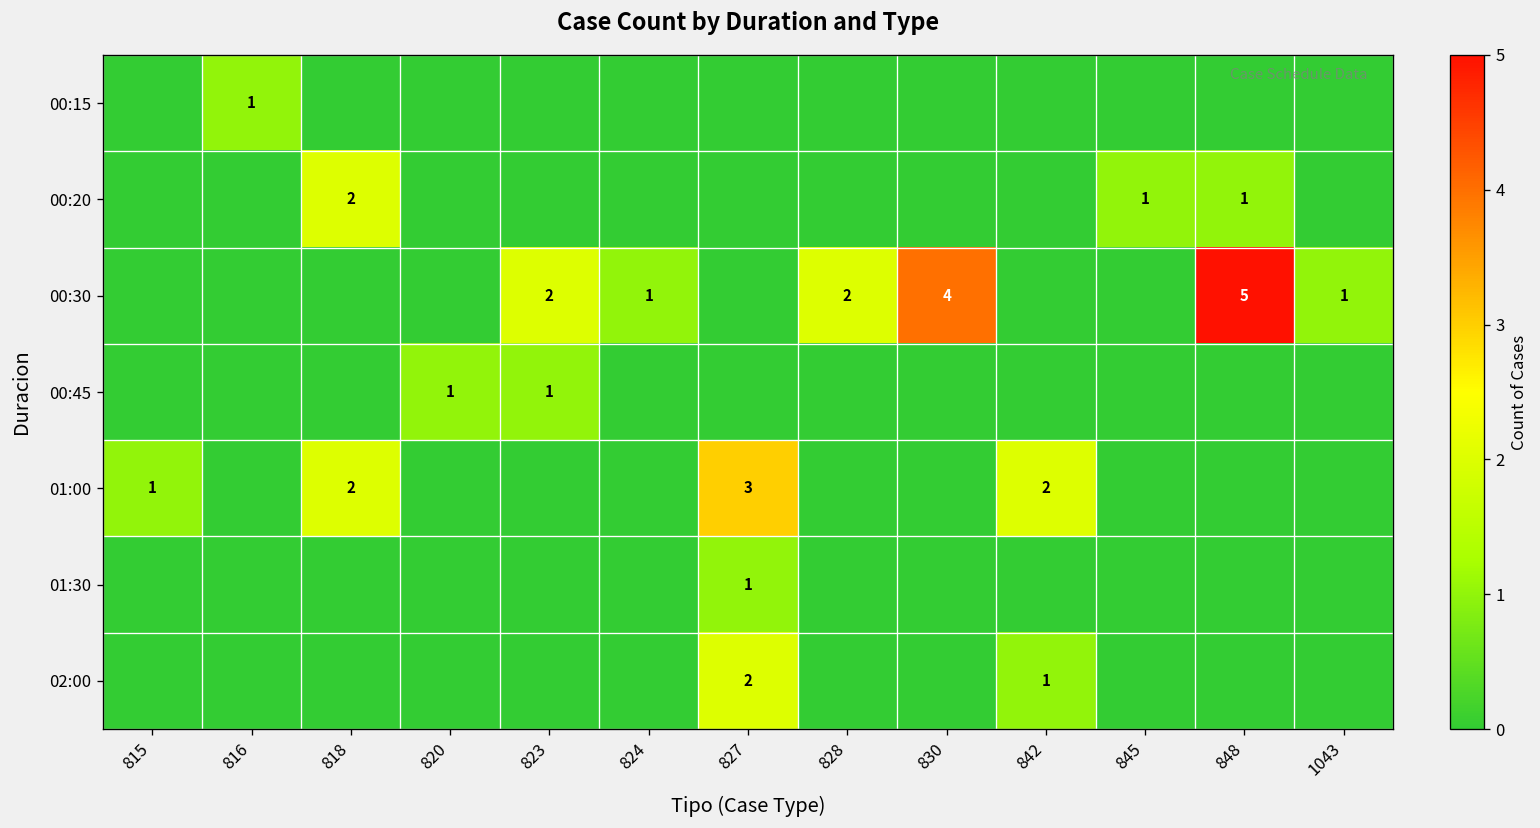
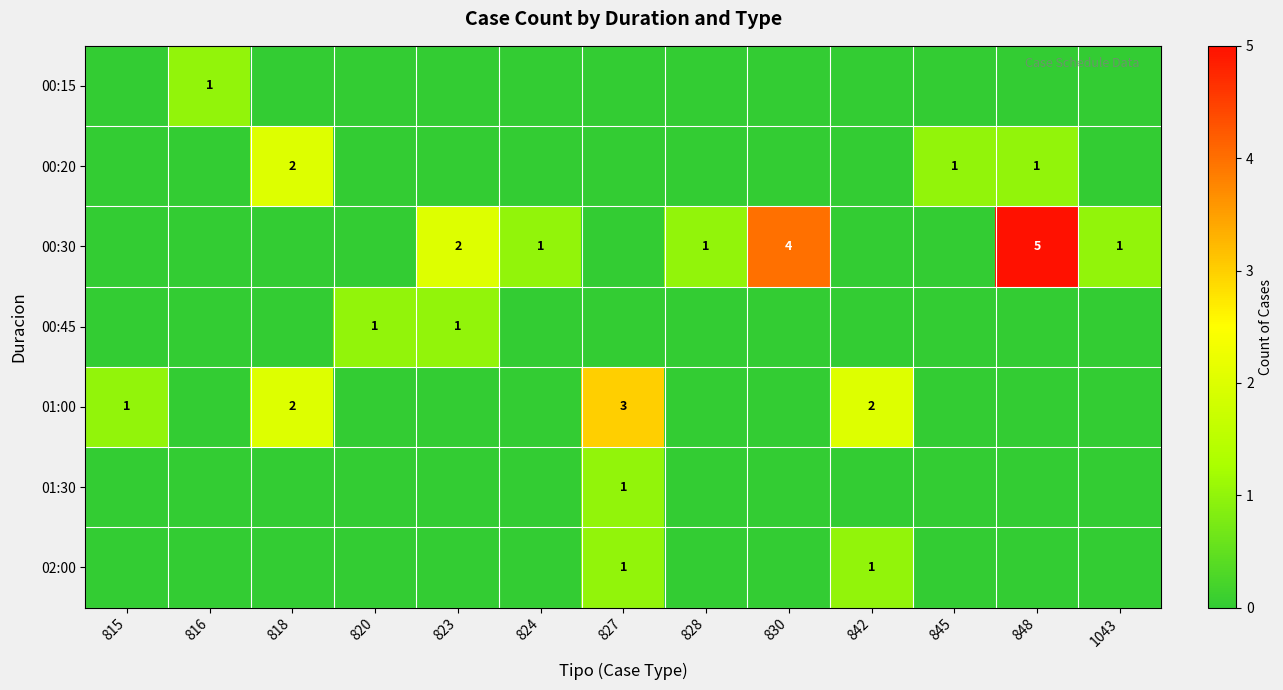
00:30, 828: 2 -> 1
02:00, 827: 2 -> 1
